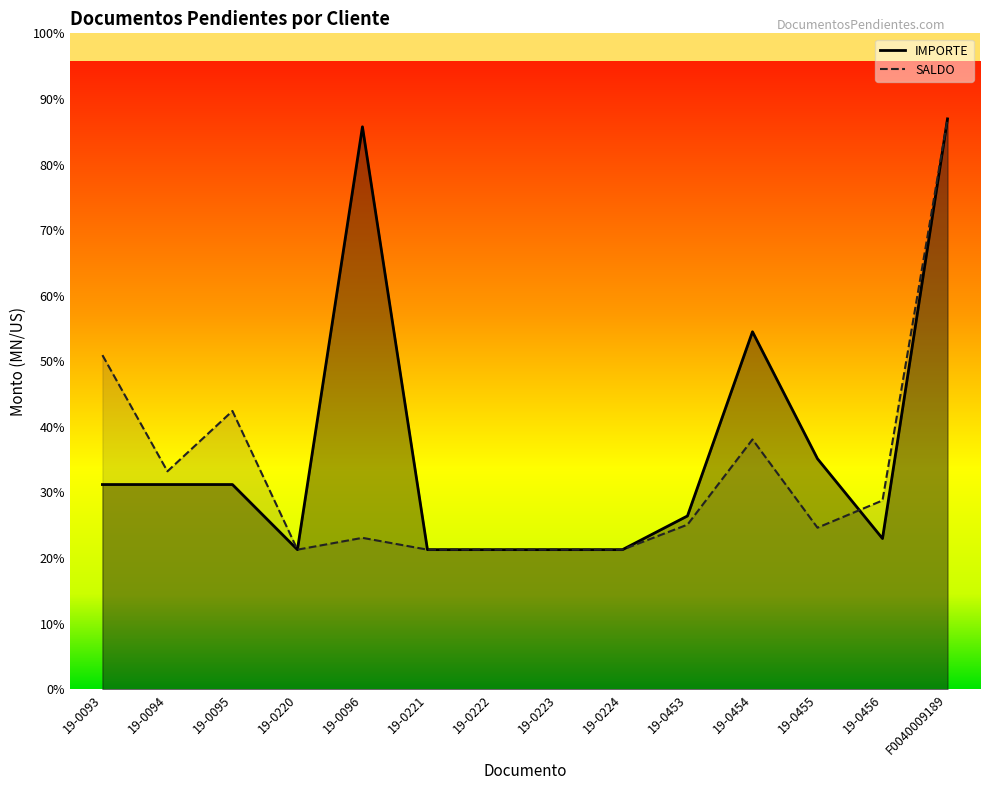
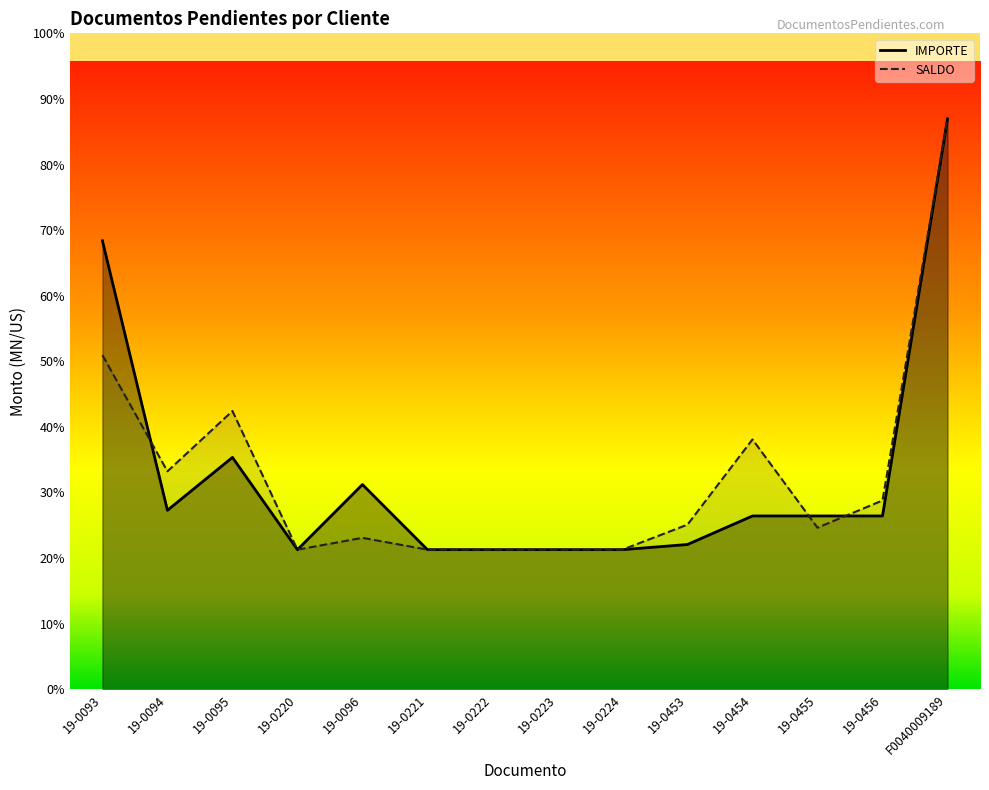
IMPORTE, 19-0093: 31% -> 68%
IMPORTE, 19-0094: 31% -> 27%
IMPORTE, 19-0095: 31% -> 35%
IMPORTE, 19-0096: 86% -> 31%
IMPORTE, 19-0453: 26% -> 22%
IMPORTE, 19-0454: 54% -> 26%
IMPORTE, 19-0455: 35% -> 26%
IMPORTE, 19-0456: 23% -> 26%
